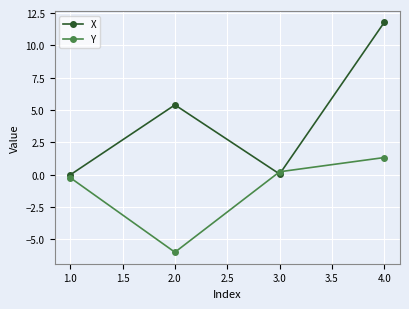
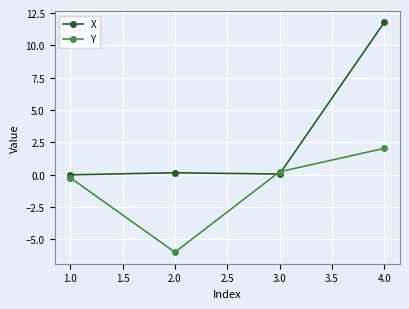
X, 2.0: 5.4 -> 0.1
Y, 4.0: 1.3 -> 2.0
